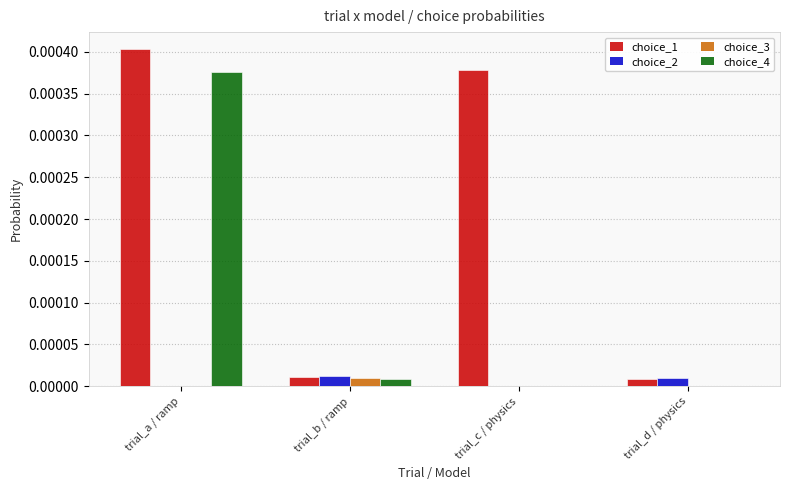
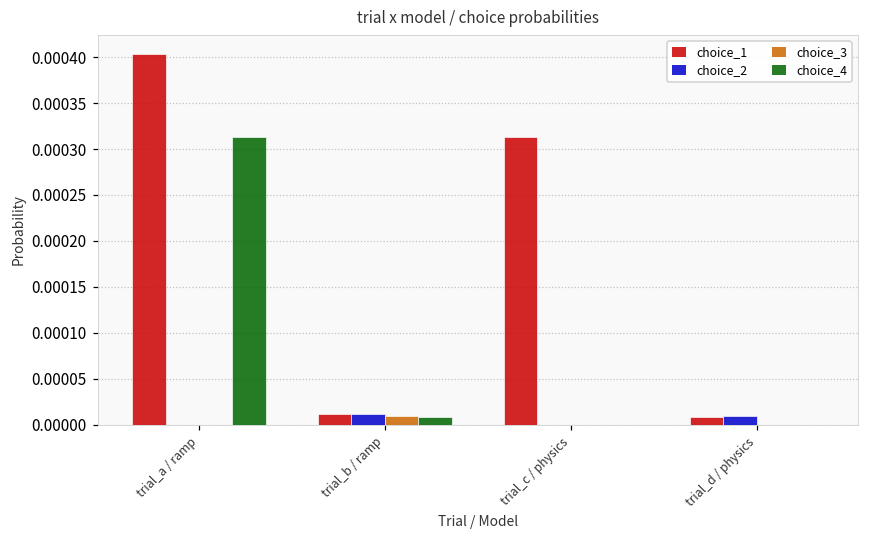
choice_4, trial_a / ramp: 0.00038 -> 0.00031
choice_1, trial_c / physics: 0.00038 -> 0.00031
